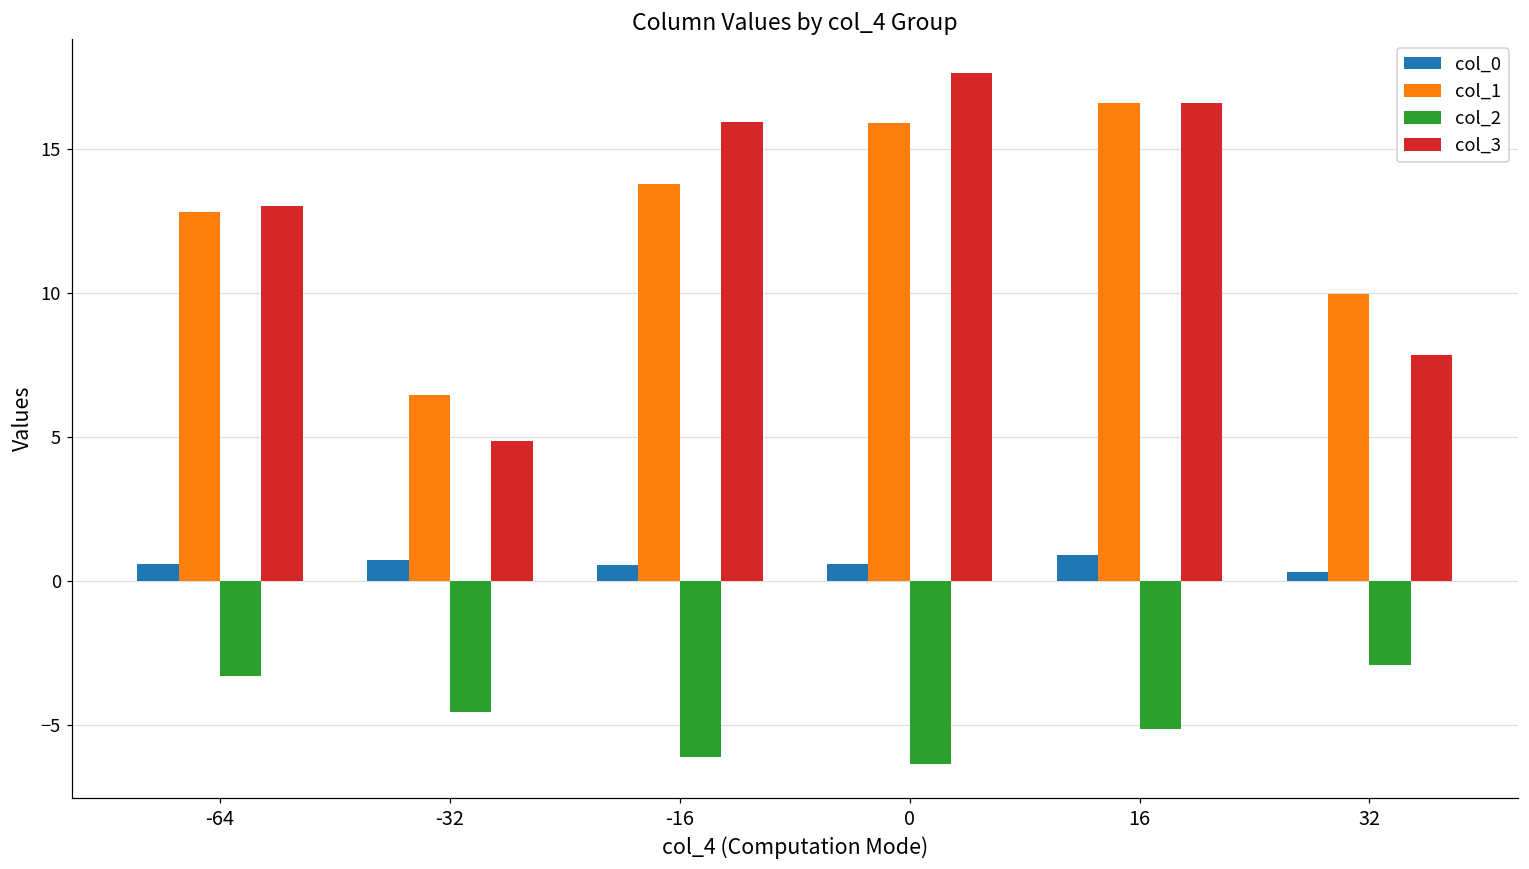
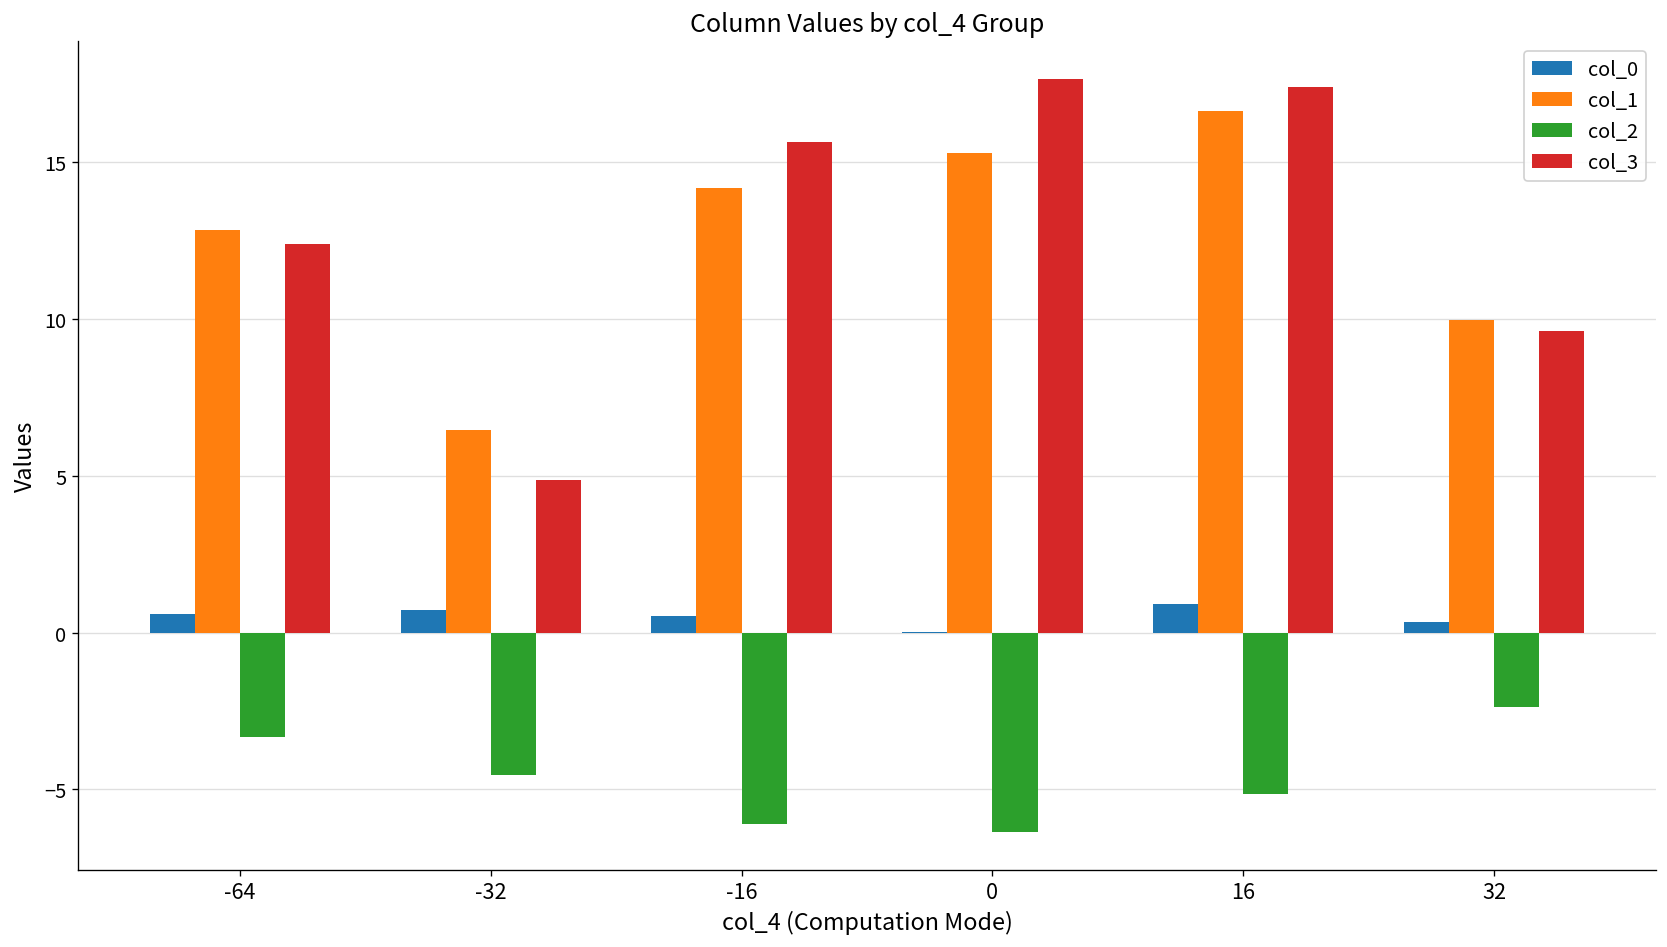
col_3, -64: 13.0 -> 12.4
col_1, -16: 13.8 -> 14.2
col_3, -16: 15.9 -> 15.6
col_0, 0: 0.6 -> 0.0
col_1, 0: 15.9 -> 15.3
col_3, 16: 16.6 -> 17.4
col_2, 32: -2.9 -> -2.4
col_3, 32: 7.8 -> 9.6
